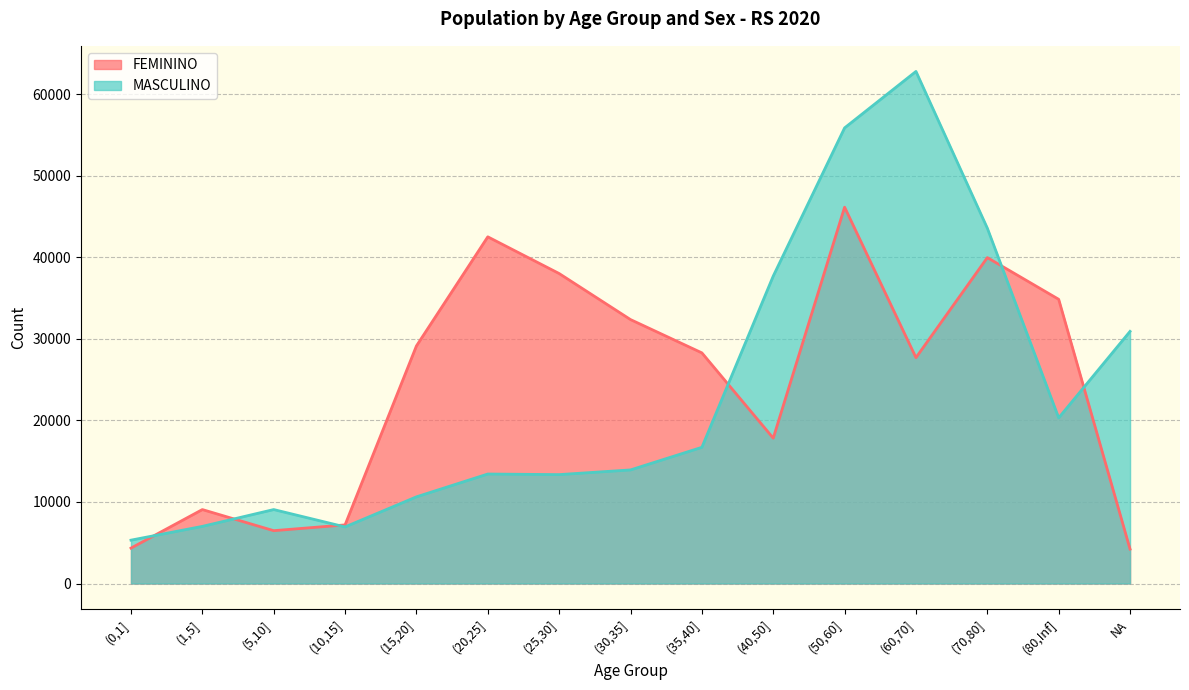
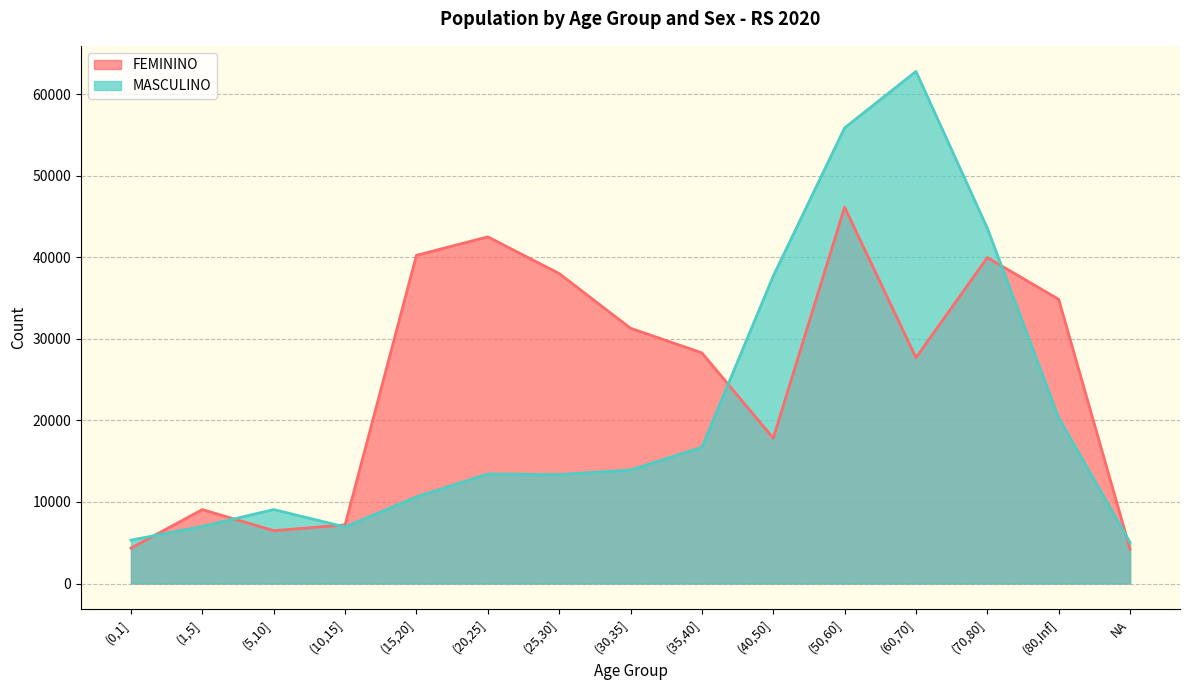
FEMININO, (15,20]: 29000 -> 40000
FEMININO, (30,35]: 32000 -> 31000
MASCULINO, NA: 31000 -> 5000
